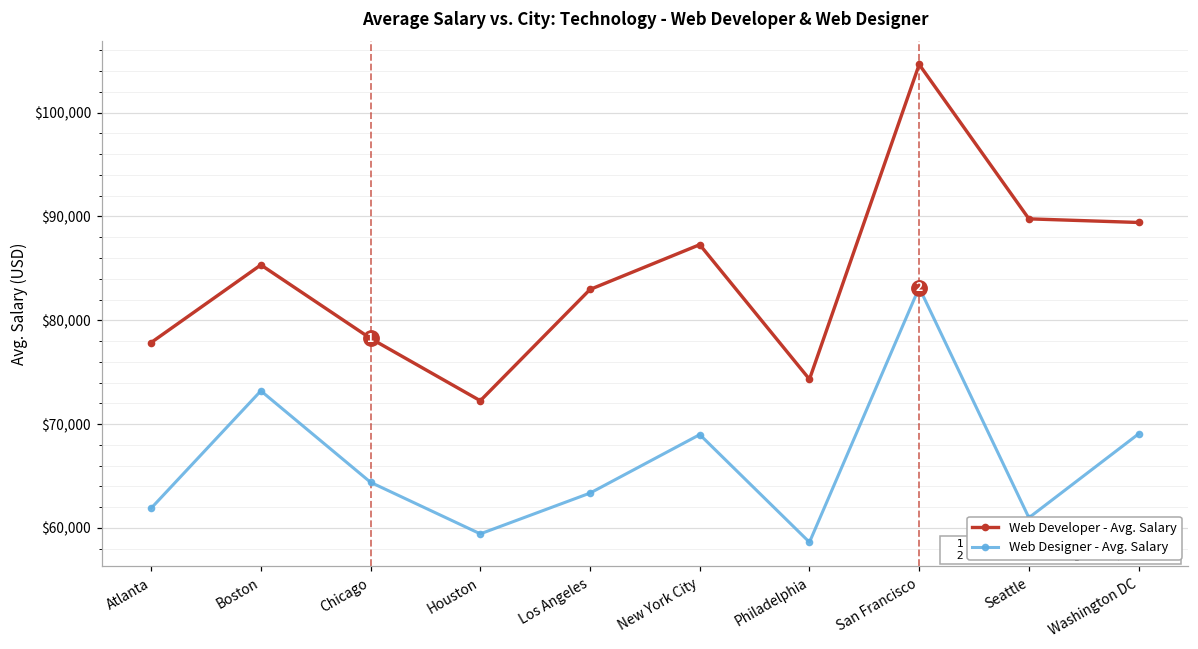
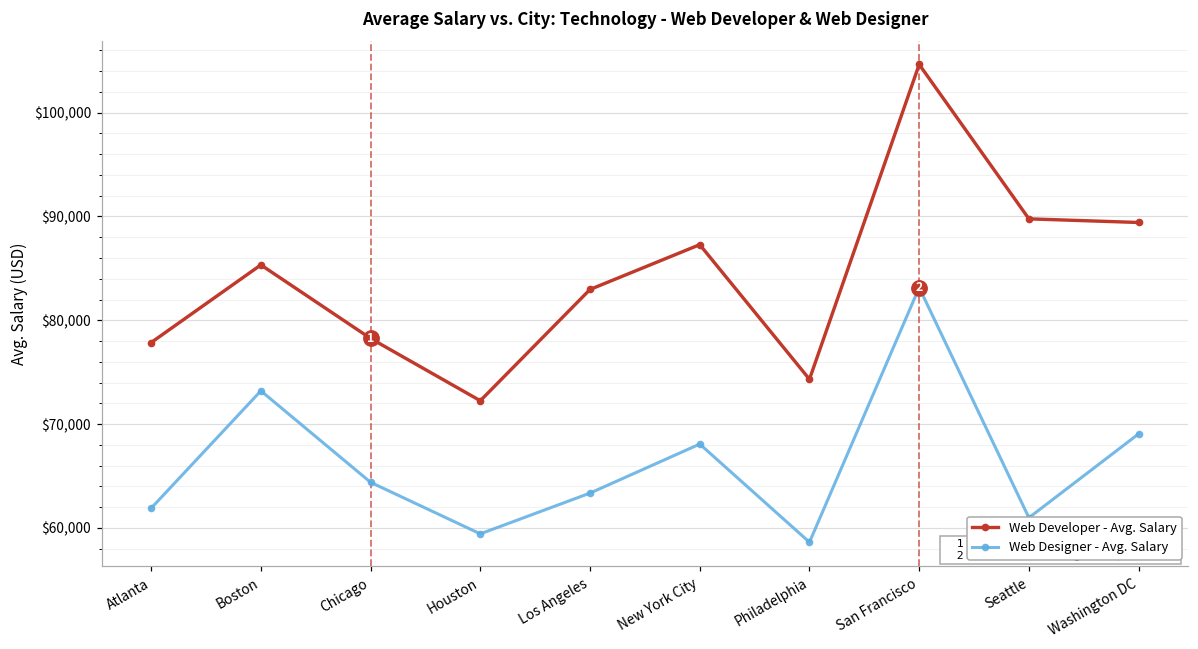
Web Designer - Avg. Salary, New York City: $69,000 -> $68,000
